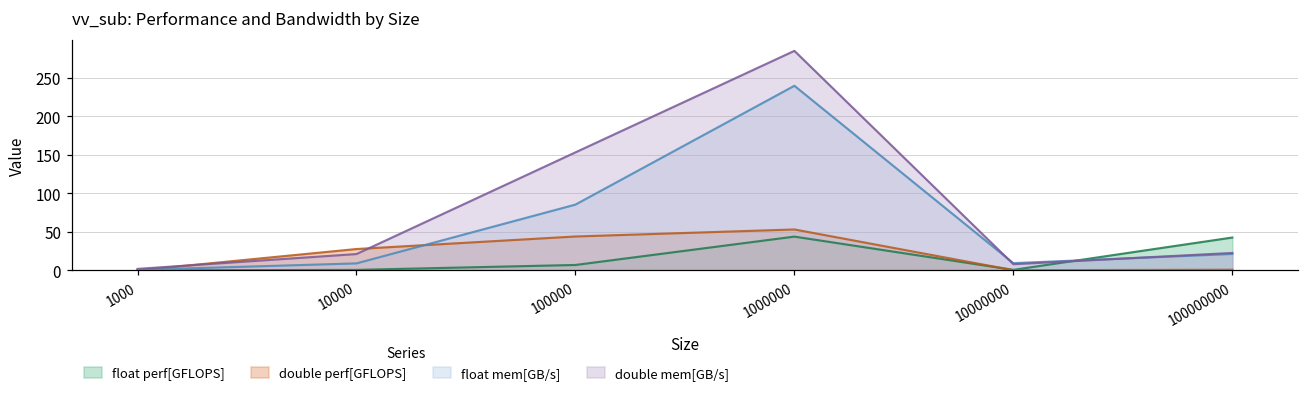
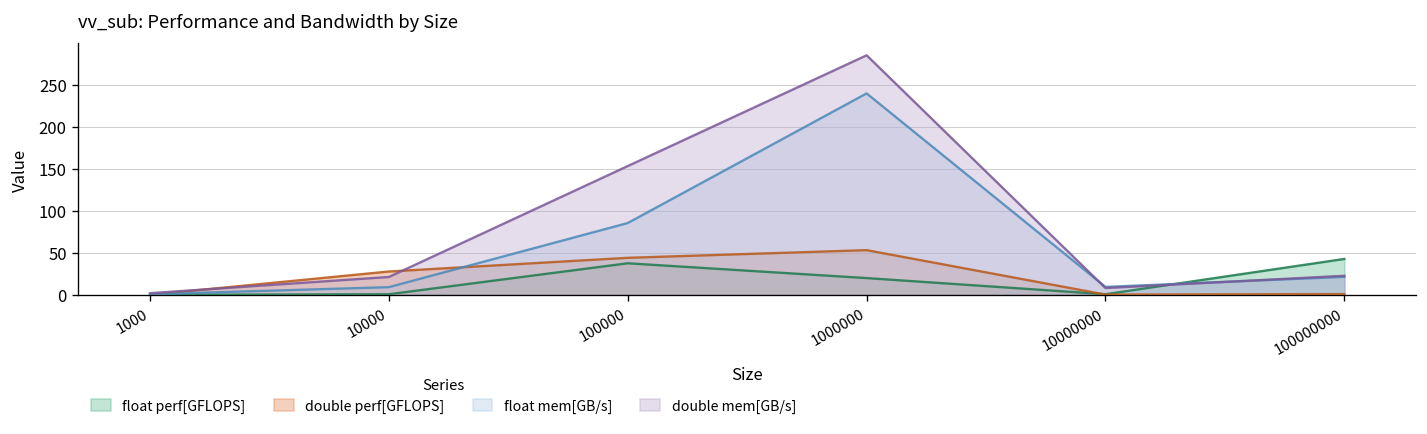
float perf[GFLOPS], 100000: 10 -> 40
float perf[GFLOPS], 1000000: 40 -> 20
